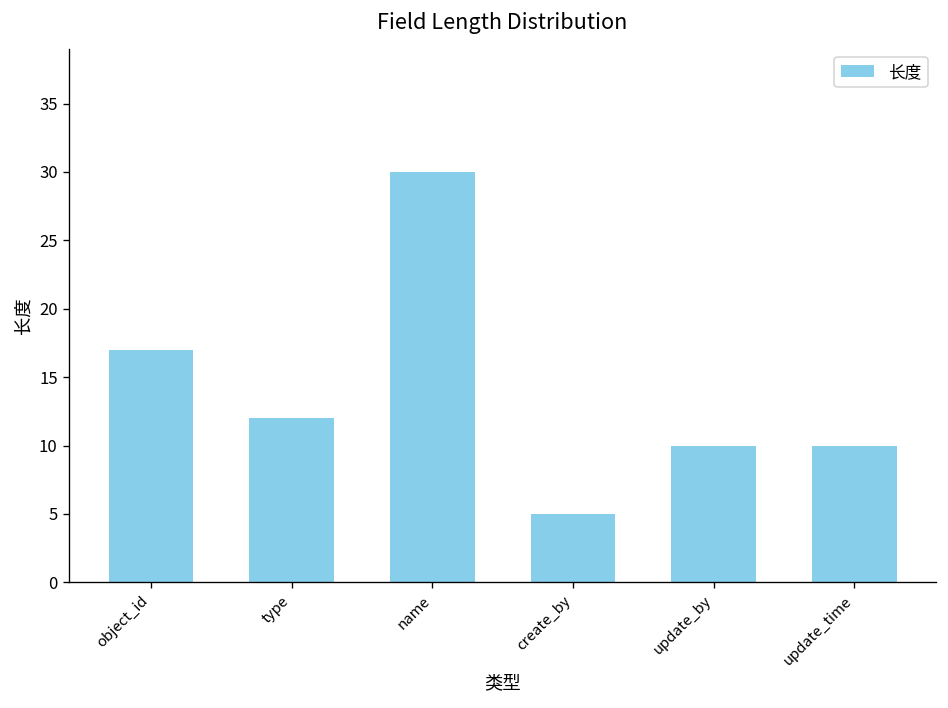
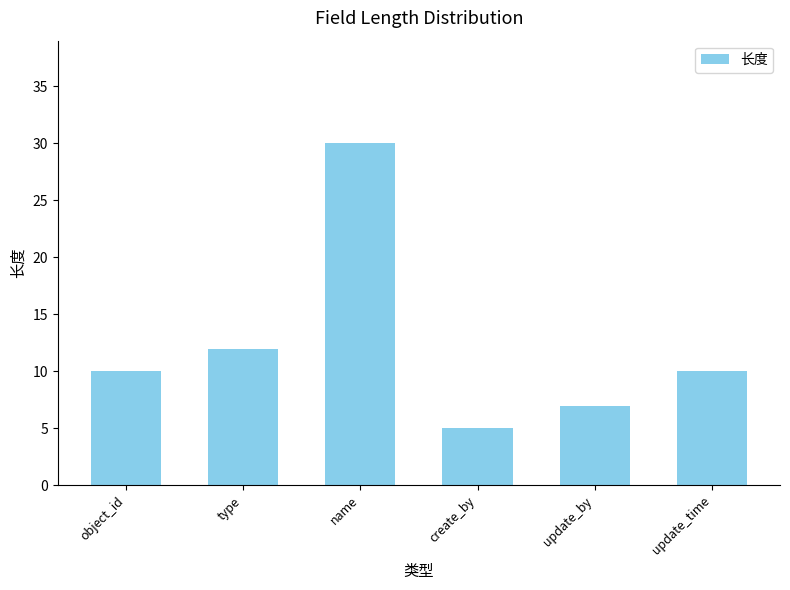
object_id: 17 -> 10
update_by: 10 -> 7
